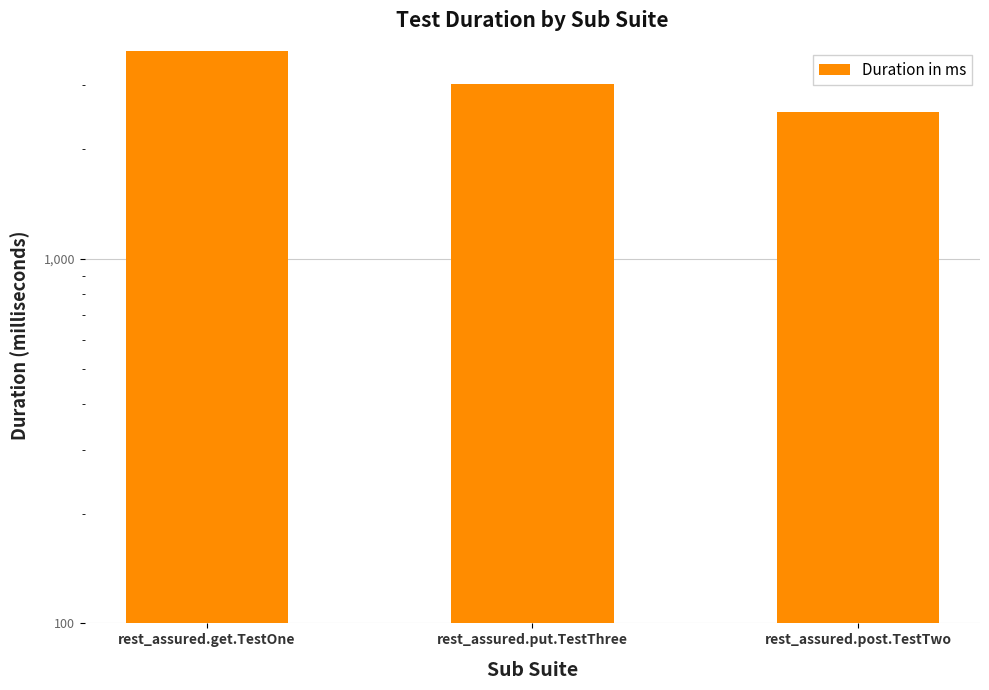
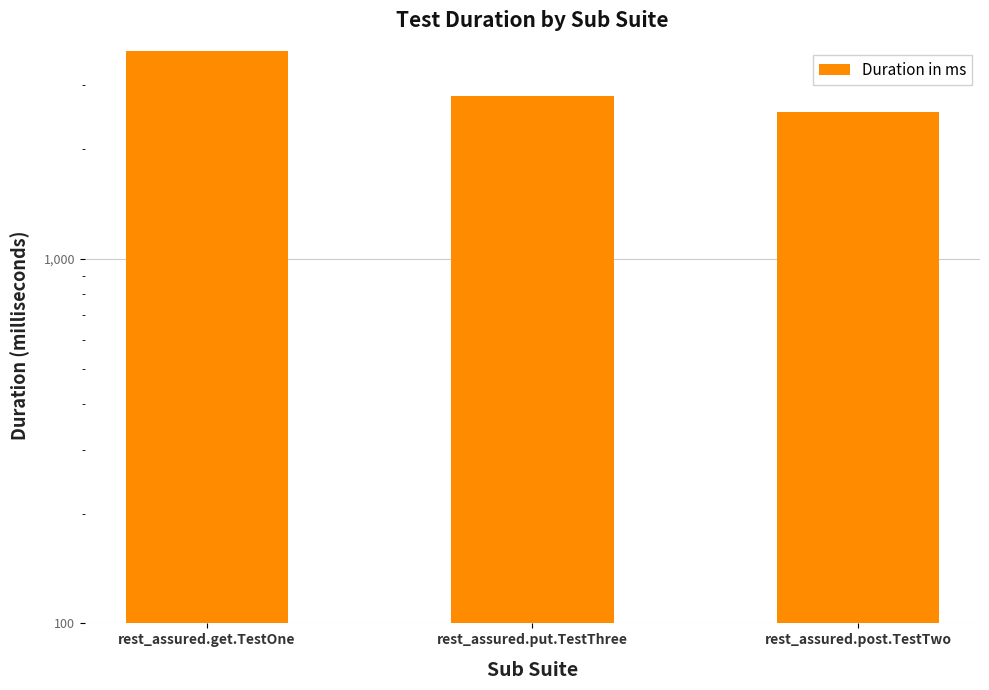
rest_assured.put.TestThree: 3,000 -> 2,800
